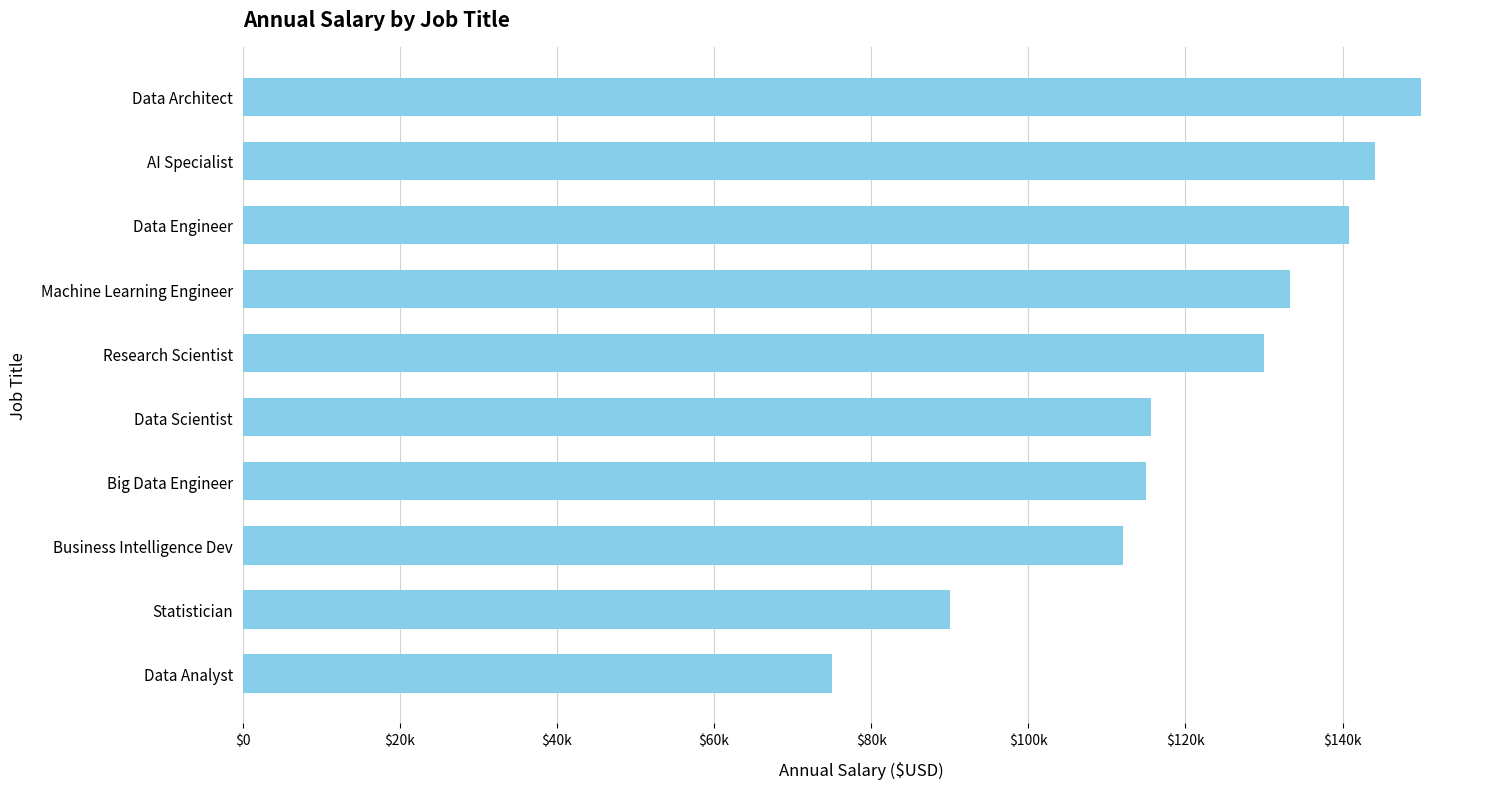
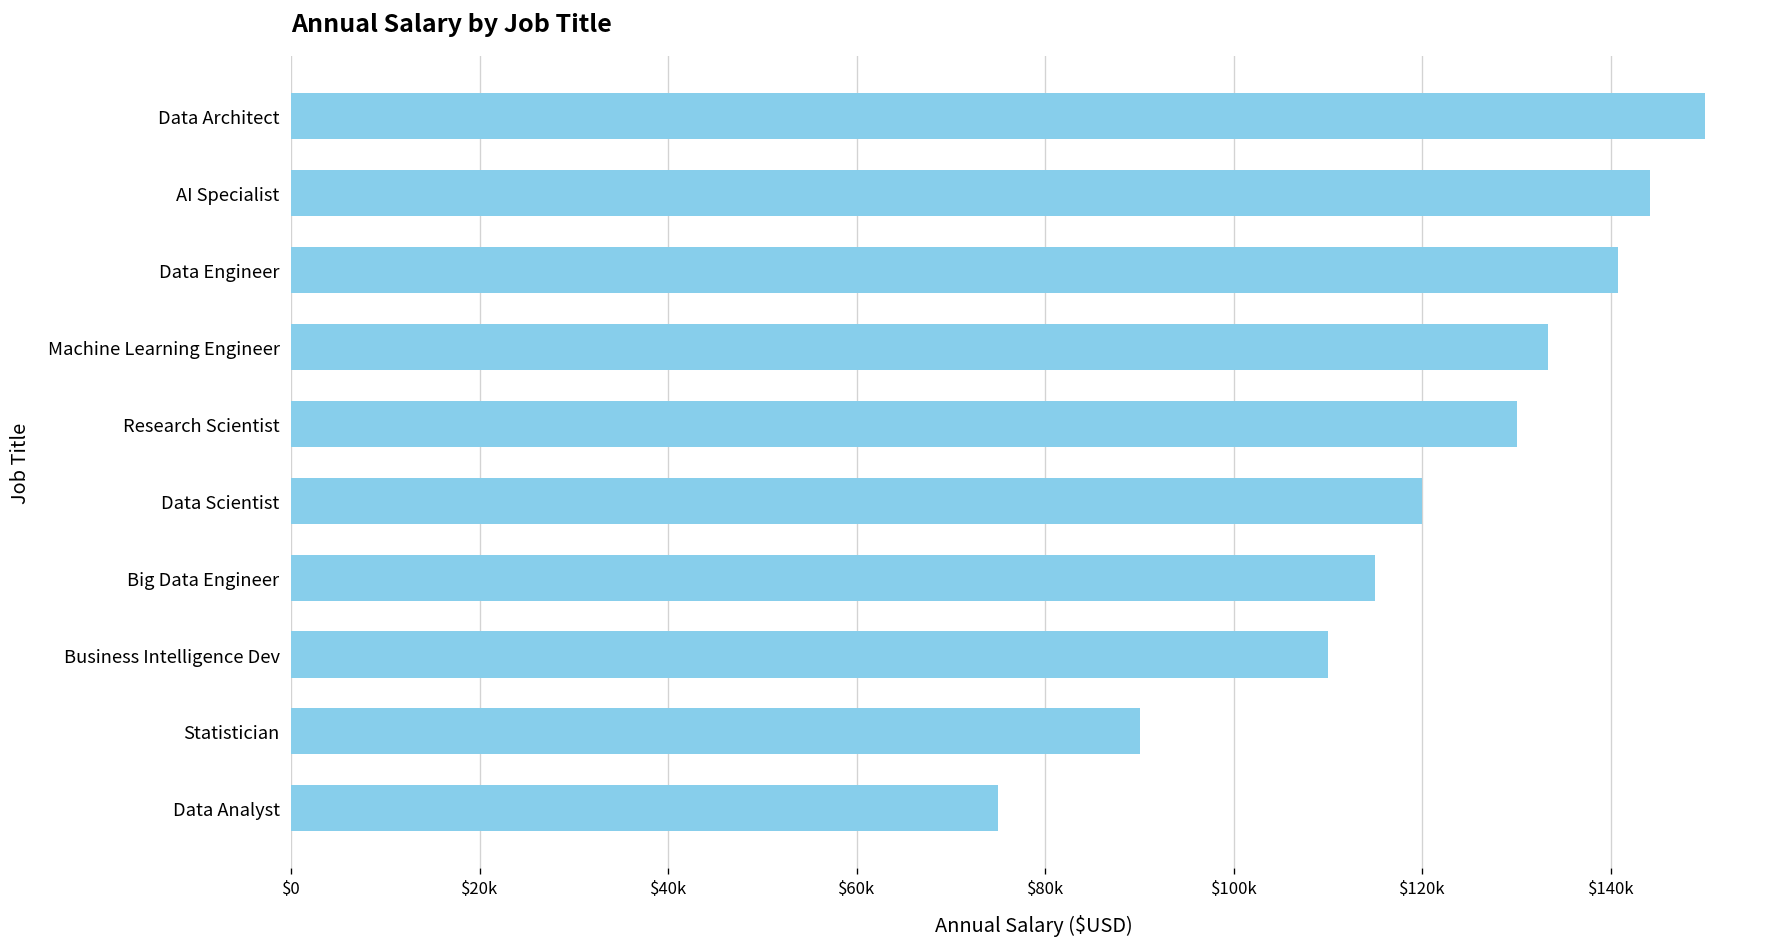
Data Scientist: $116000 -> $120000
Business Intelligence Dev: $112000 -> $110000
